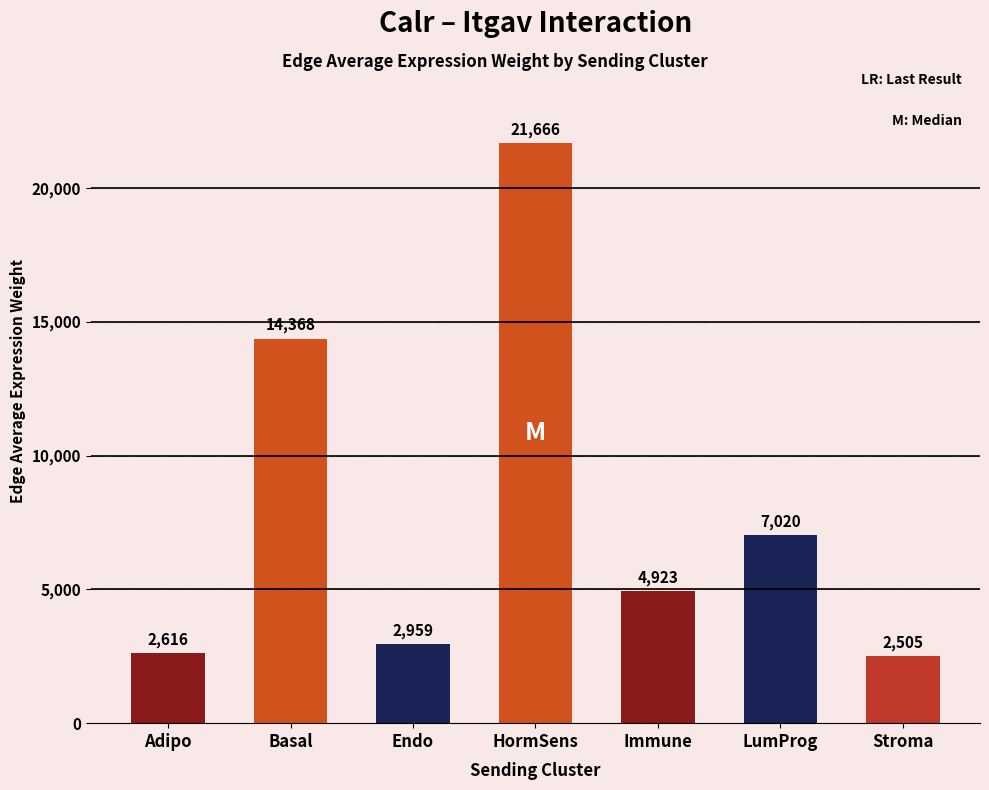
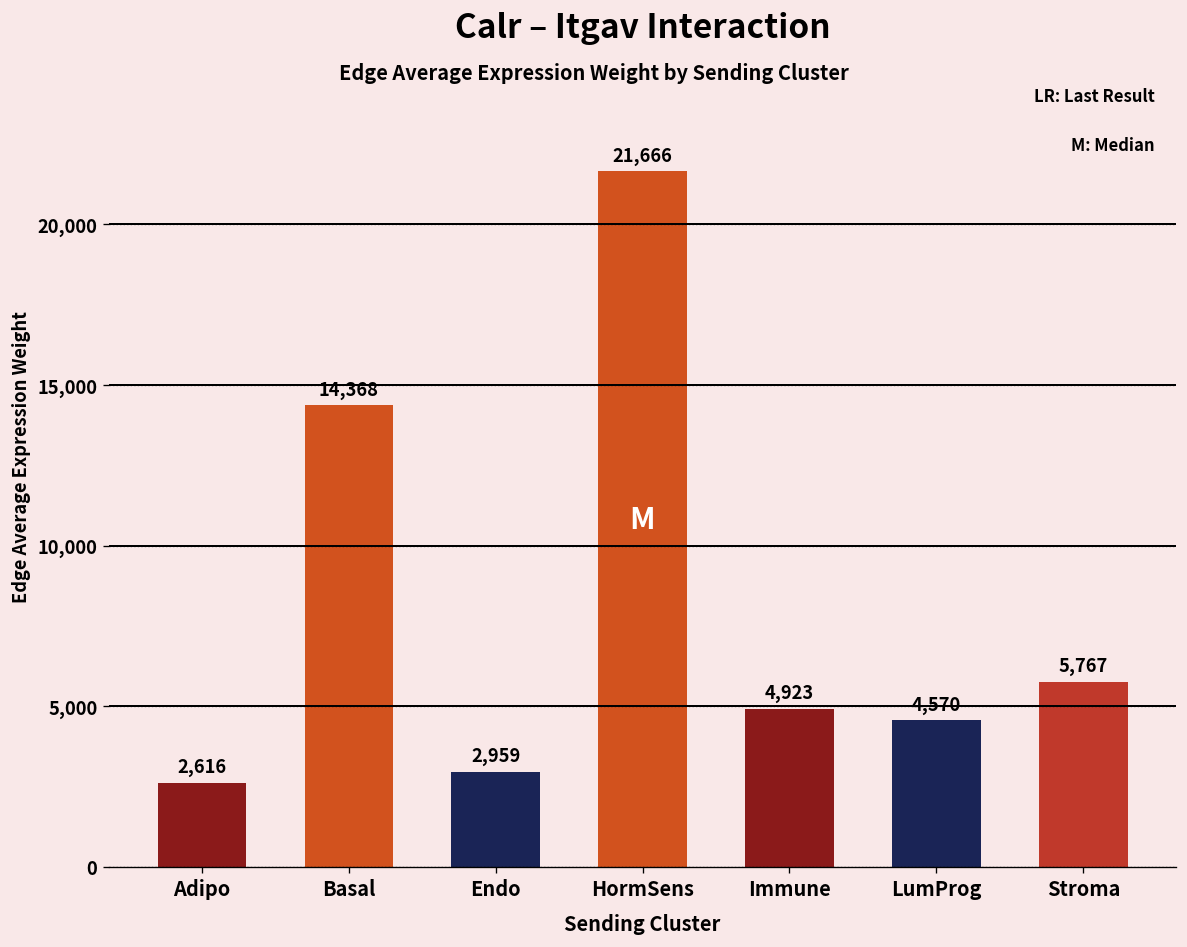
LumProg: 7,020 -> 4,570
Stroma: 2,505 -> 5,767
